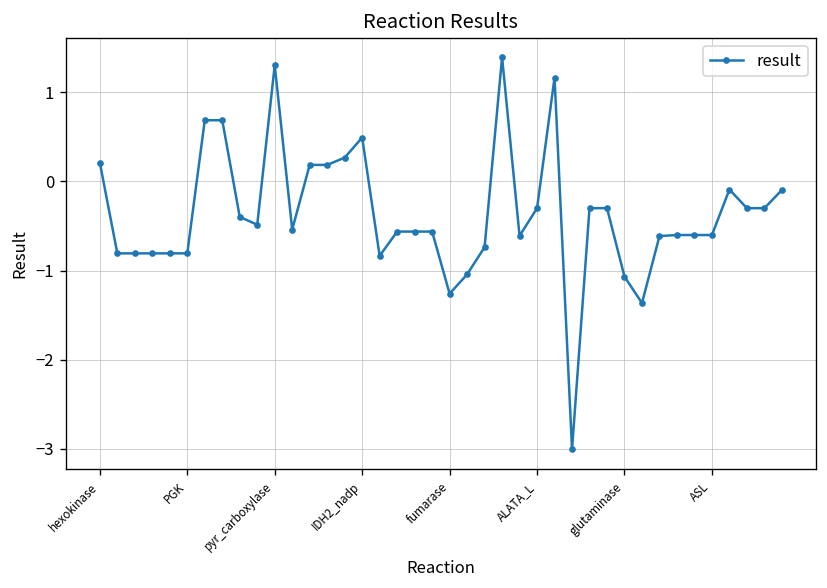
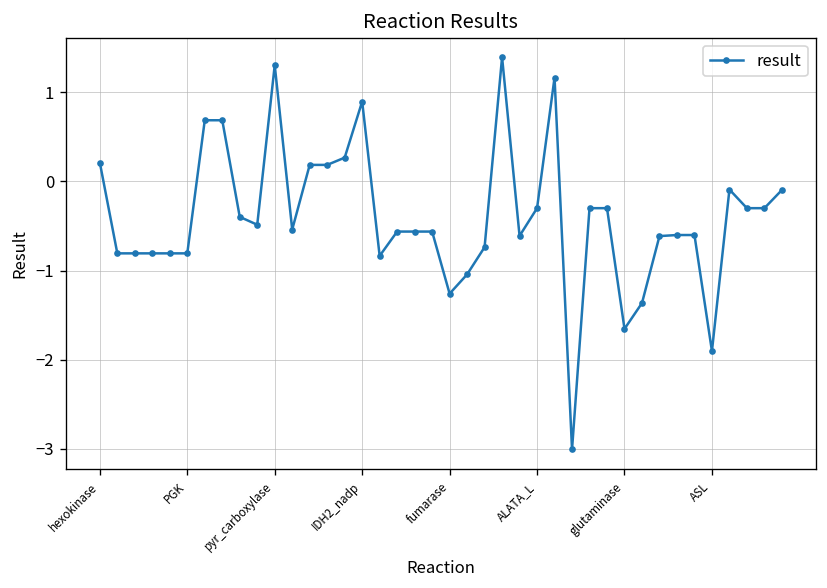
IDH2_nadp: 0.5 -> 0.9
glutaminase: -1.1 -> -1.7
ASL: -0.6 -> -1.9
